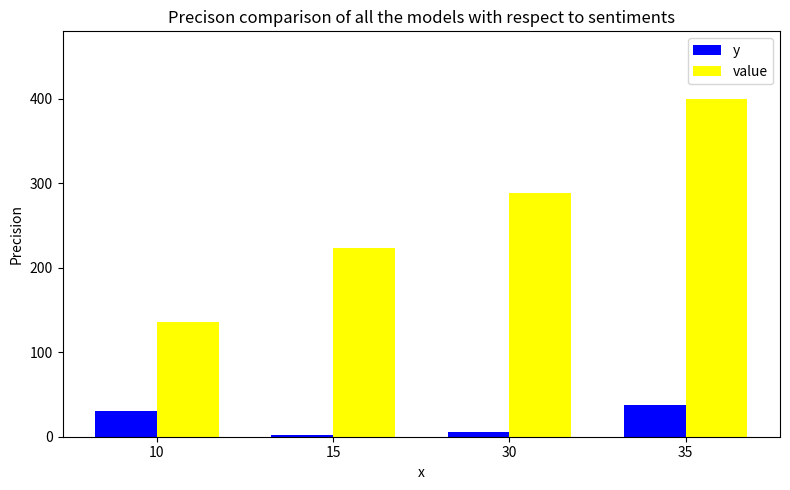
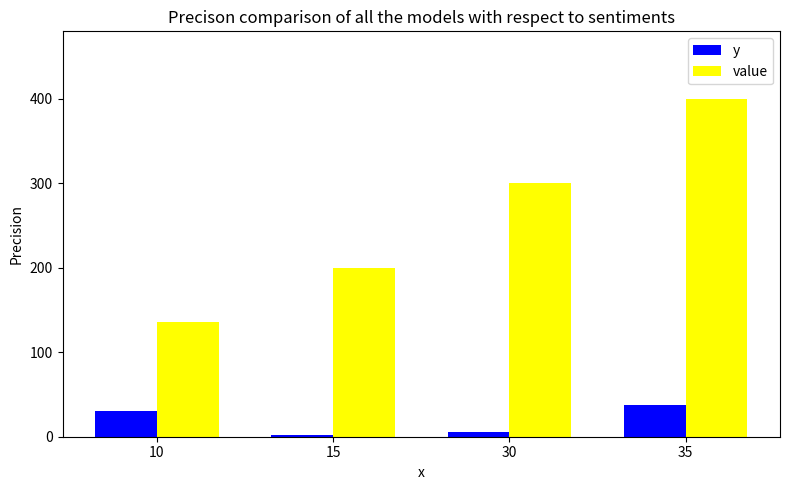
value, 15: 220 -> 200
value, 30: 290 -> 300
